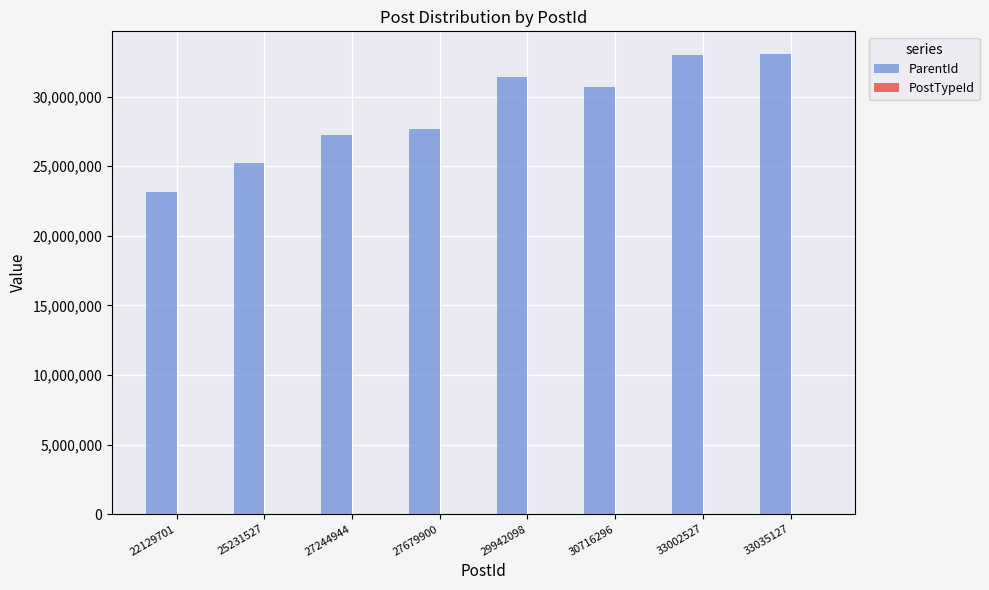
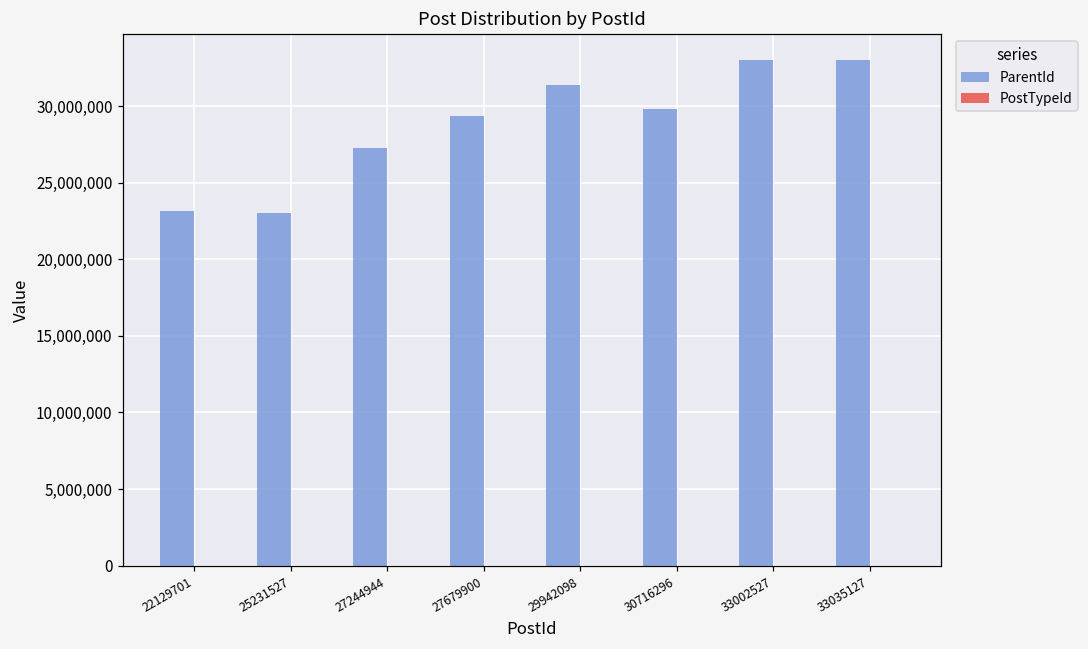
ParentId, 25231527: 25,200,000 -> 23,100,000
ParentId, 27679900: 27,700,000 -> 29,400,000
ParentId, 30716296: 30,700,000 -> 29,800,000
